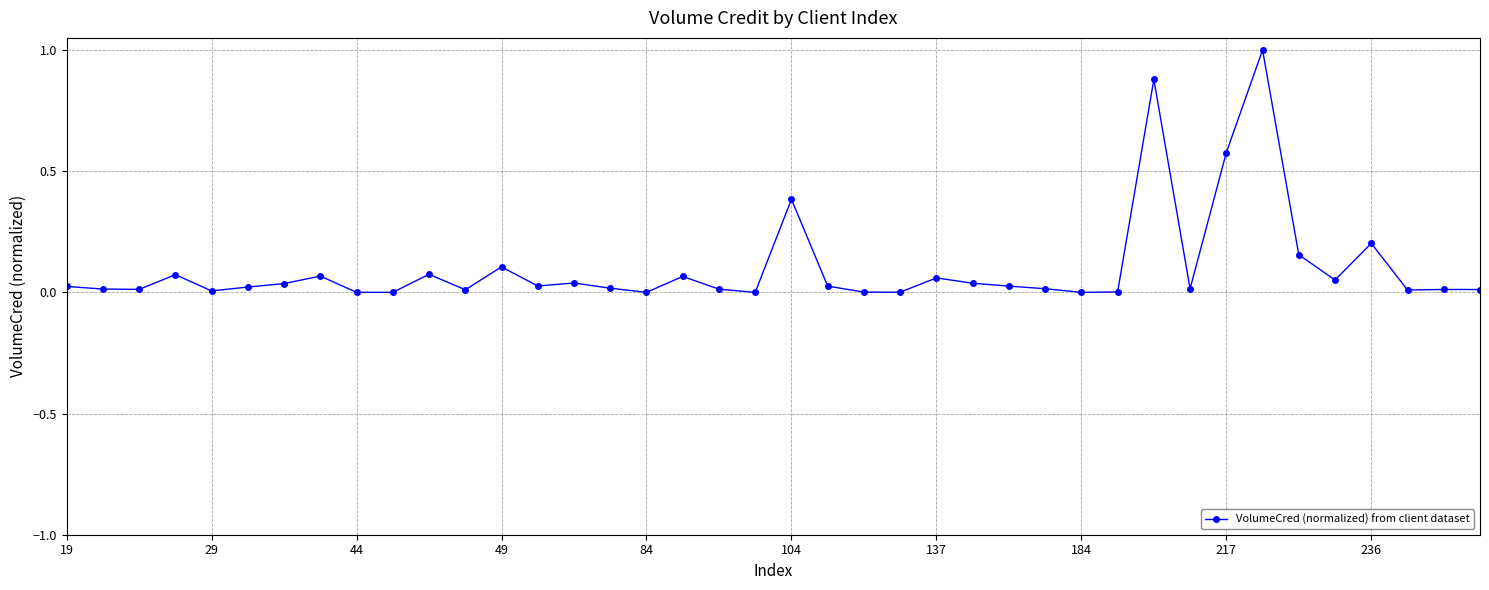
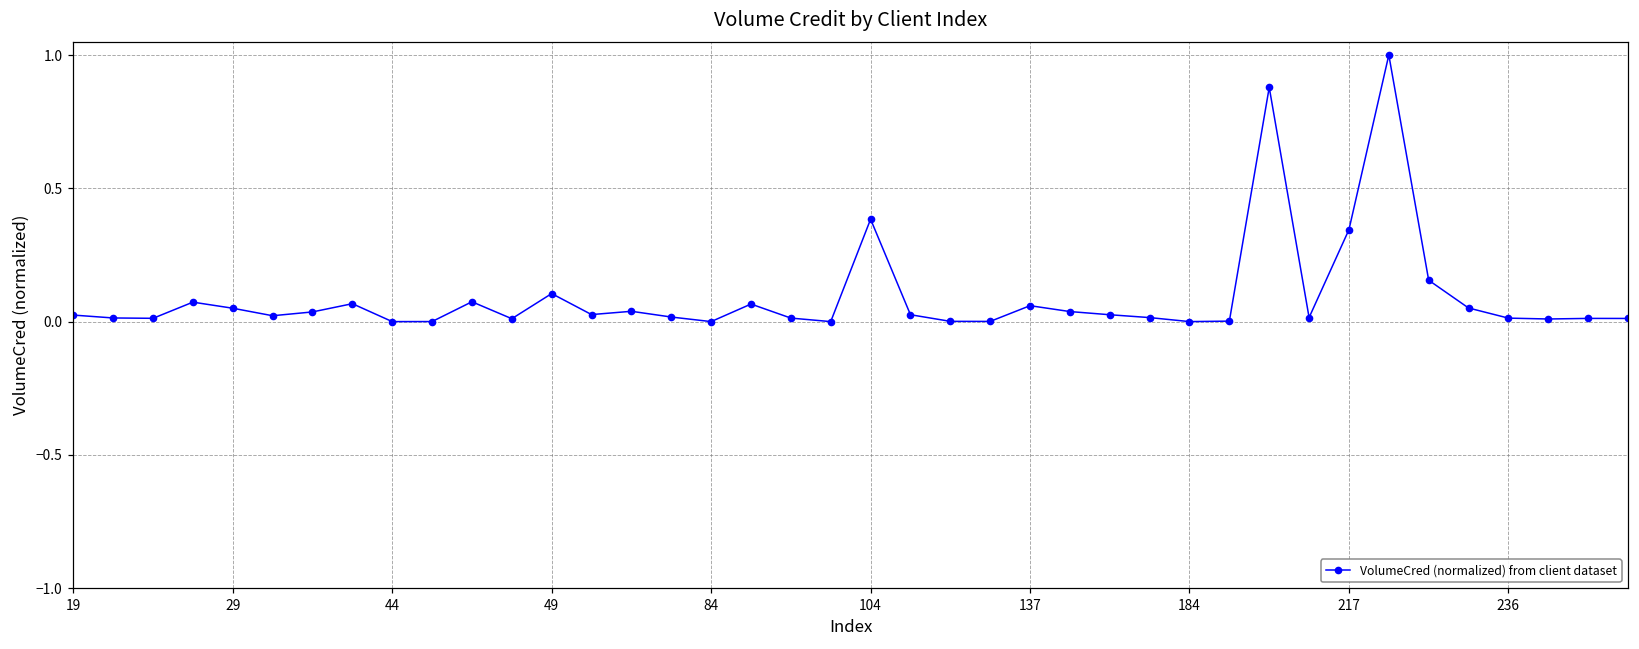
29: 0.01 -> 0.05
217: 0.58 -> 0.34
236: 0.20 -> 0.01
